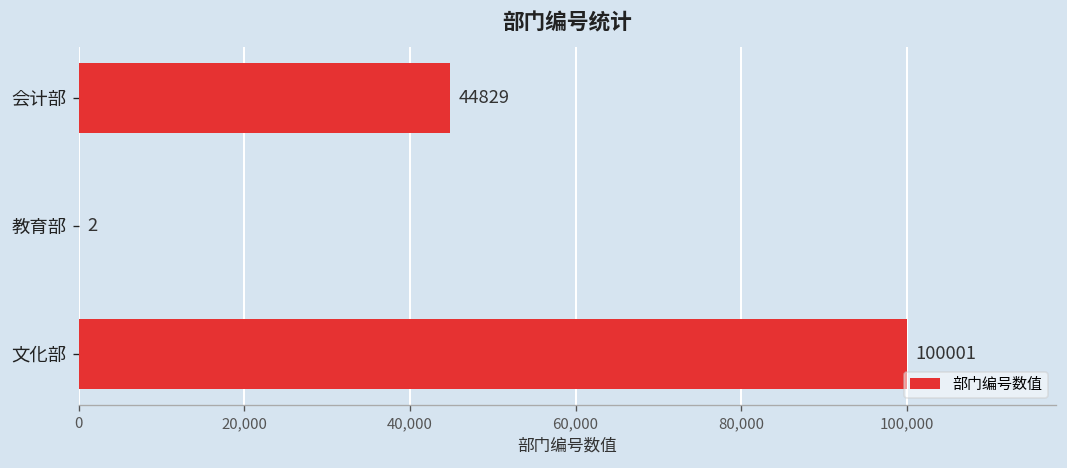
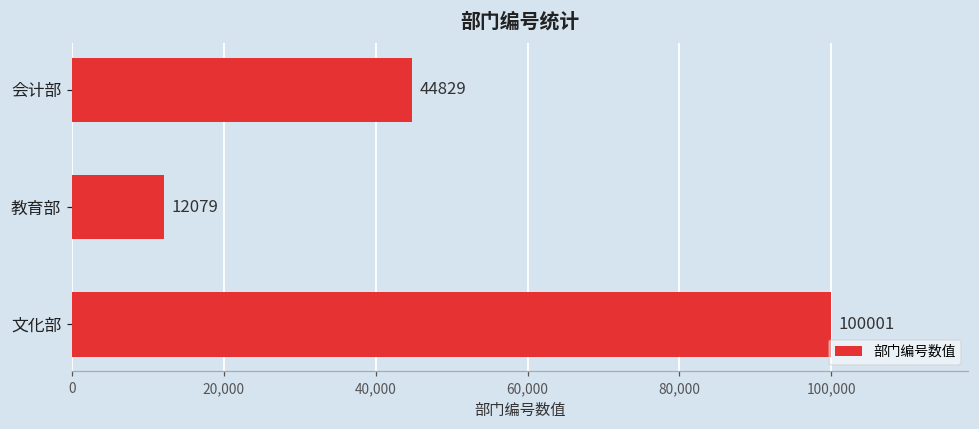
教育部: 2 -> 12079
